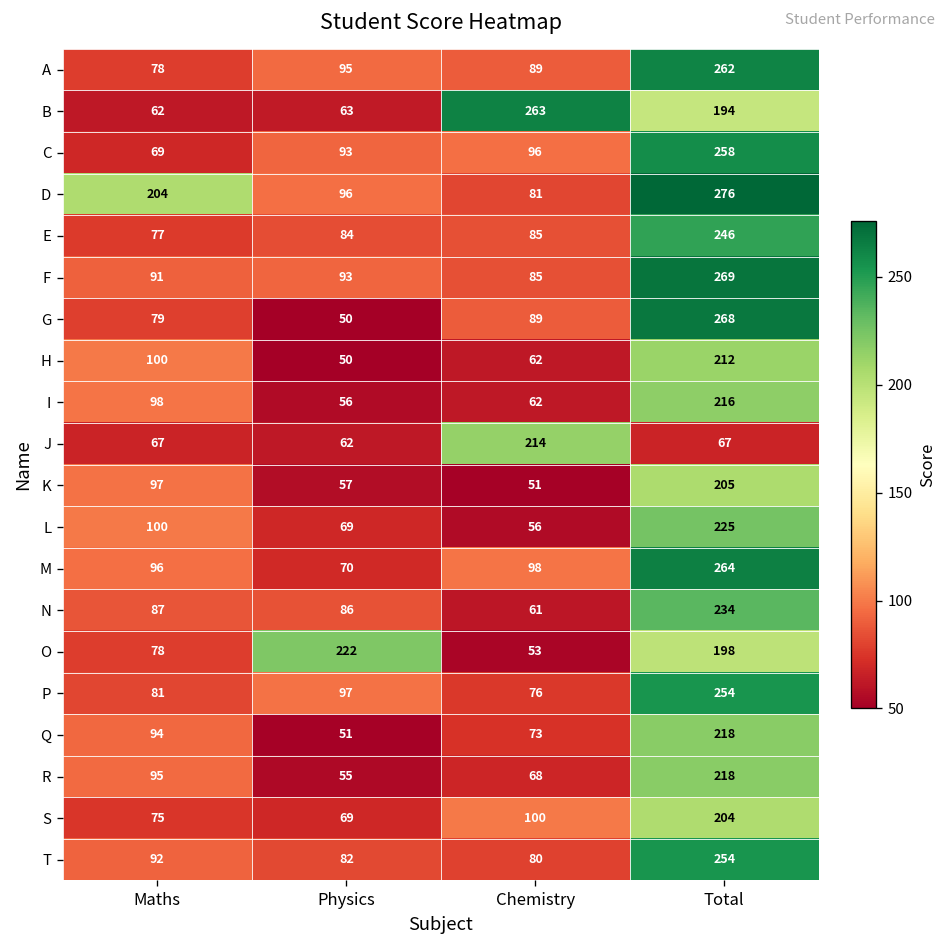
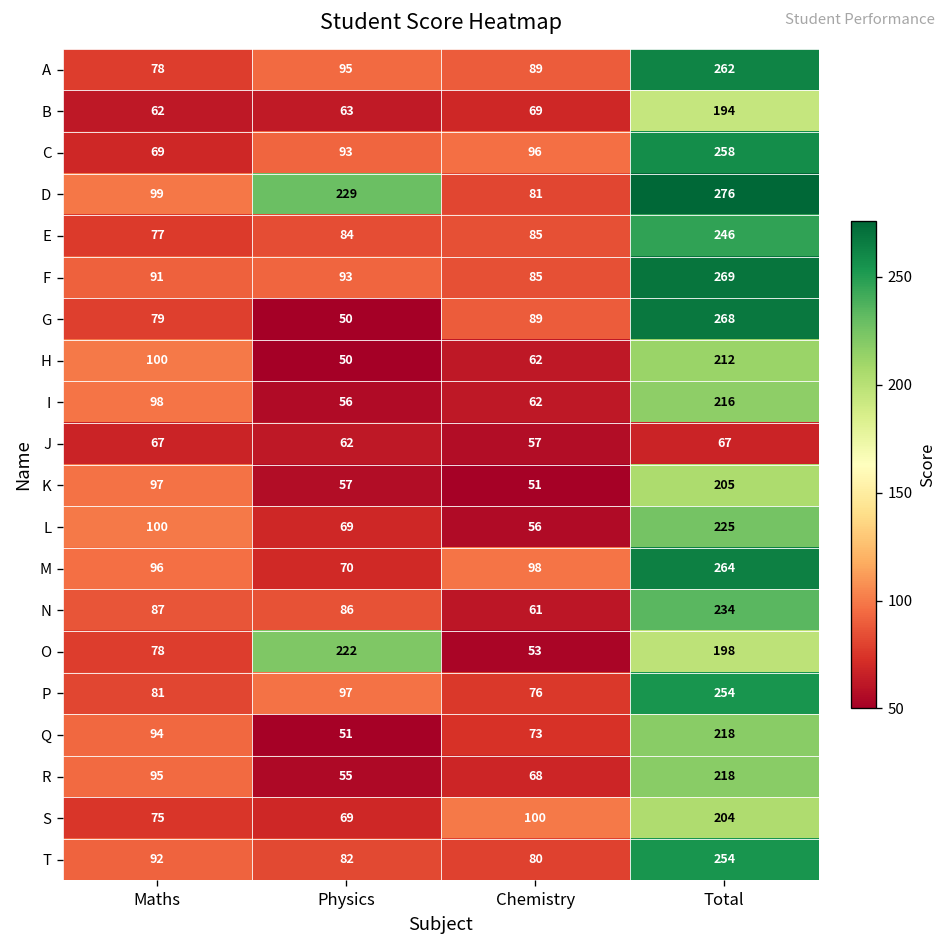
B, Chemistry: 263 -> 69
D, Maths: 204 -> 99
D, Physics: 96 -> 229
J, Chemistry: 214 -> 57
